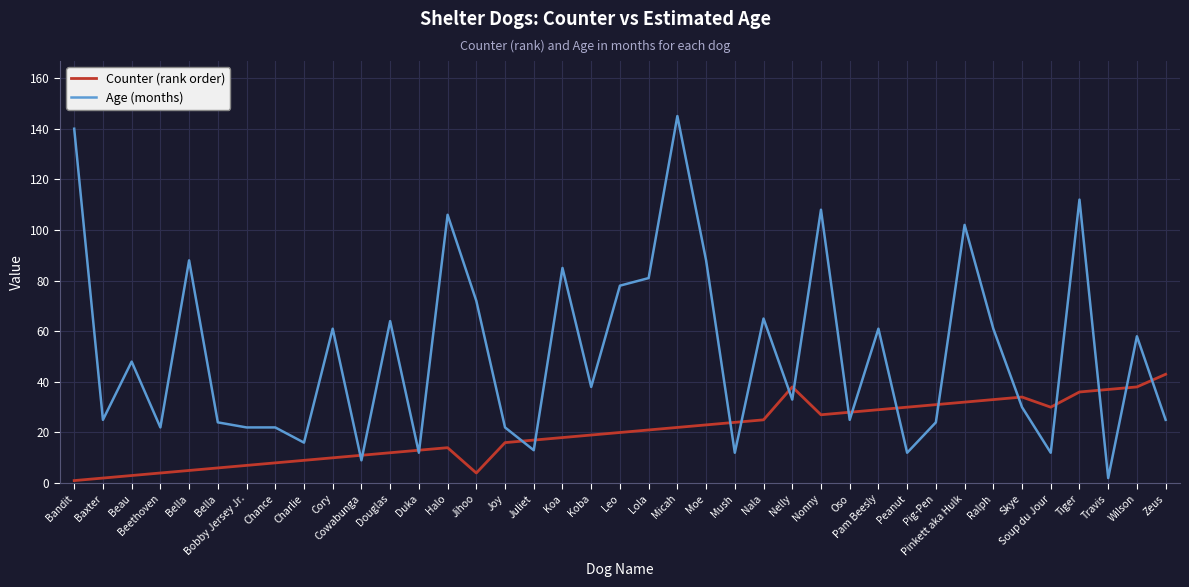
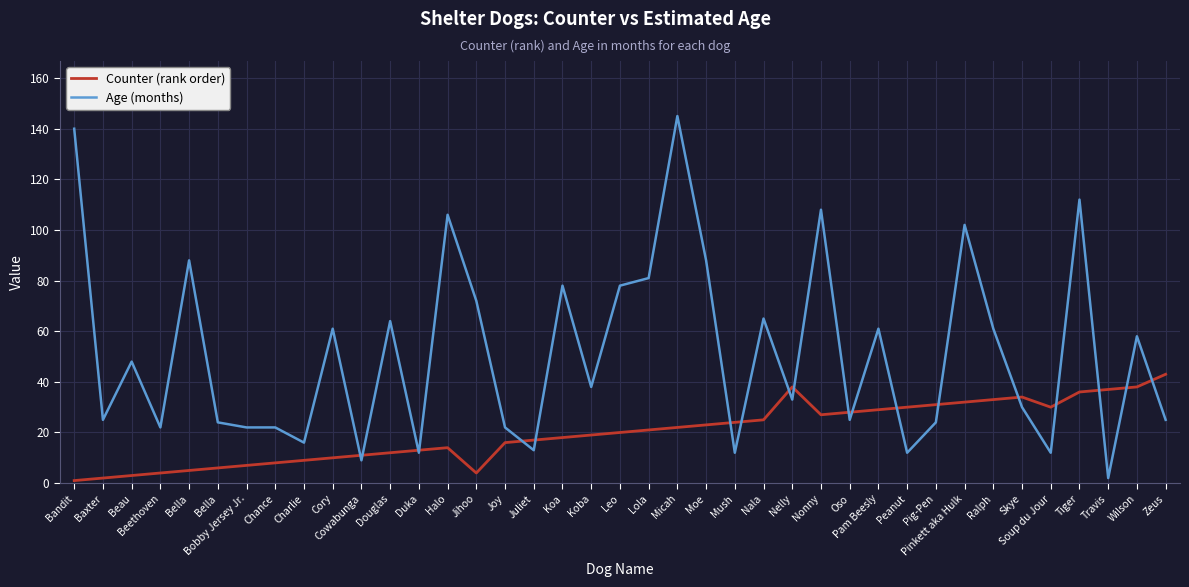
Age (months), Koa: 85 -> 78
